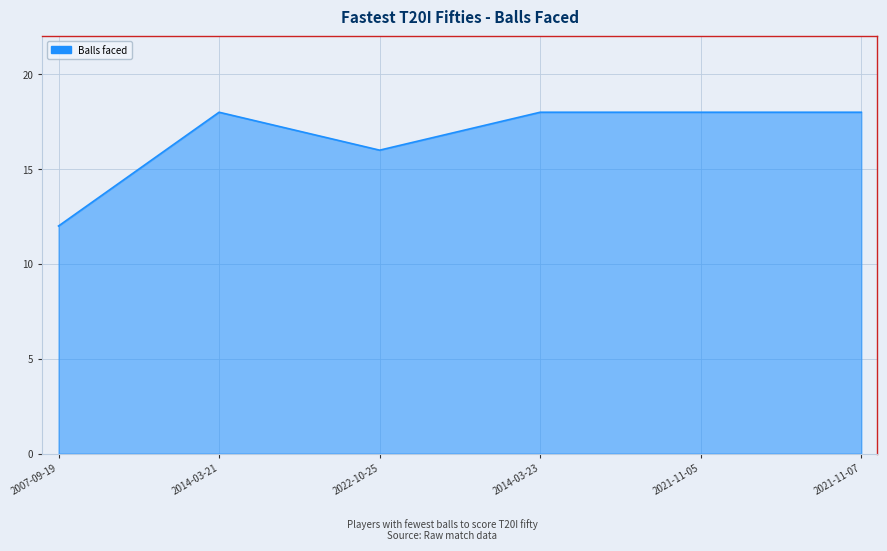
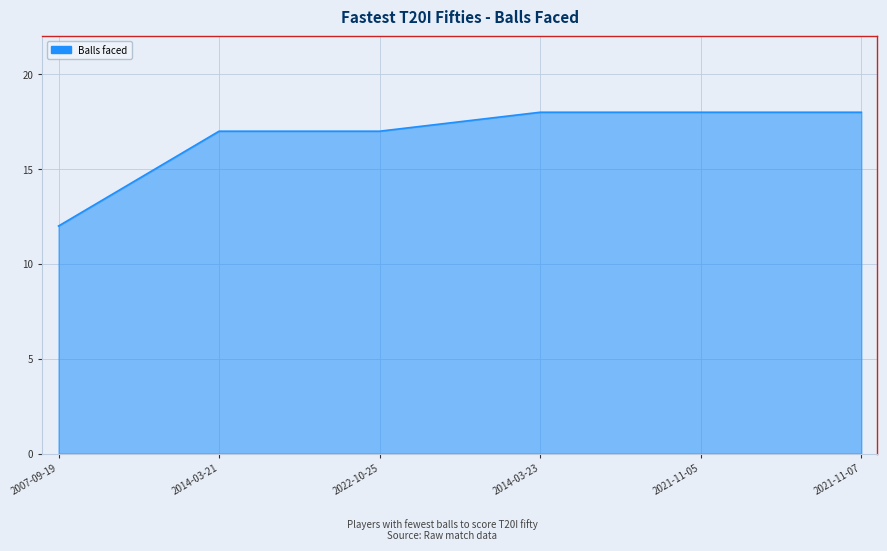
2014-03-21: 18 -> 17
2022-10-25: 16 -> 17
